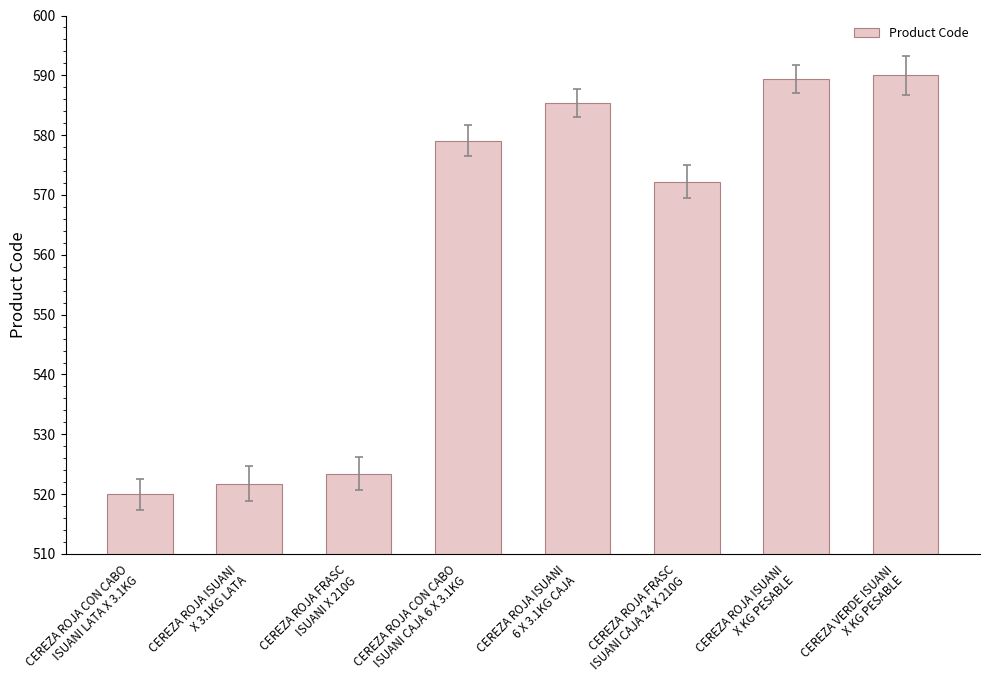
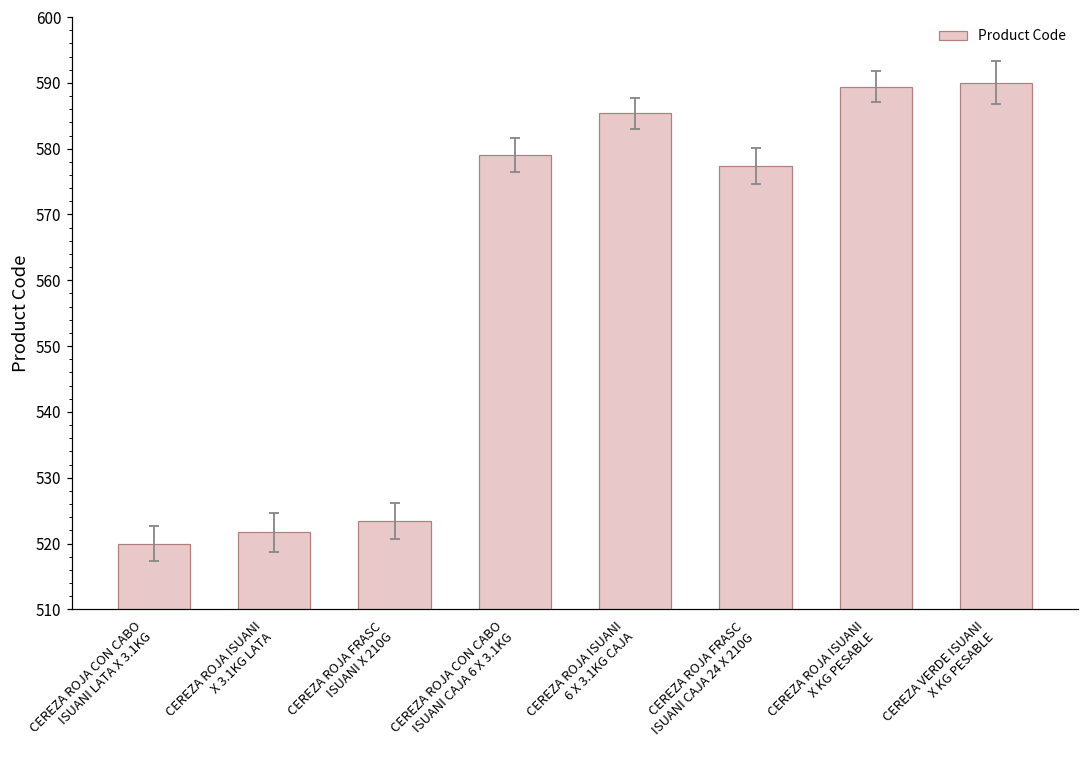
Product Code, CEREZA ROJA FRASC ISUANI CAJA 24 X 210G: 572 -> 577
